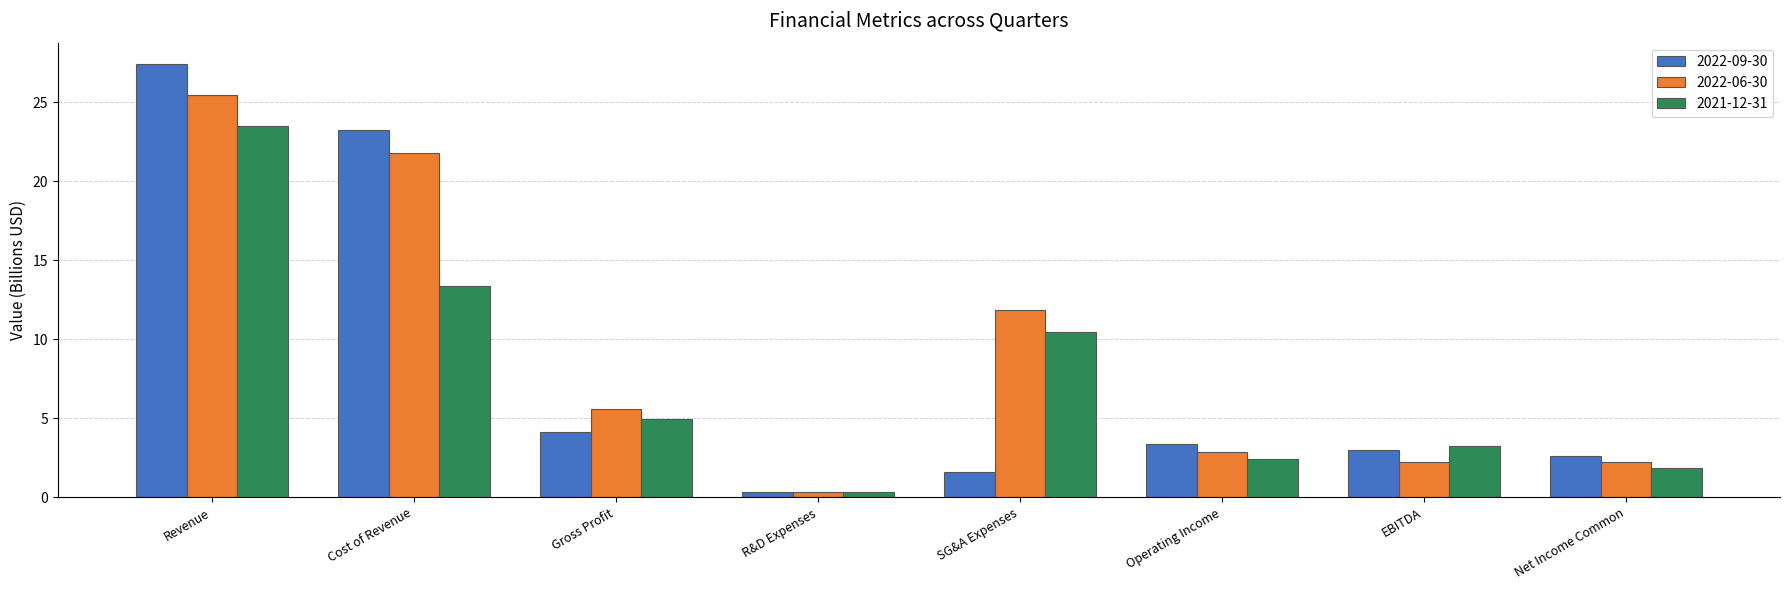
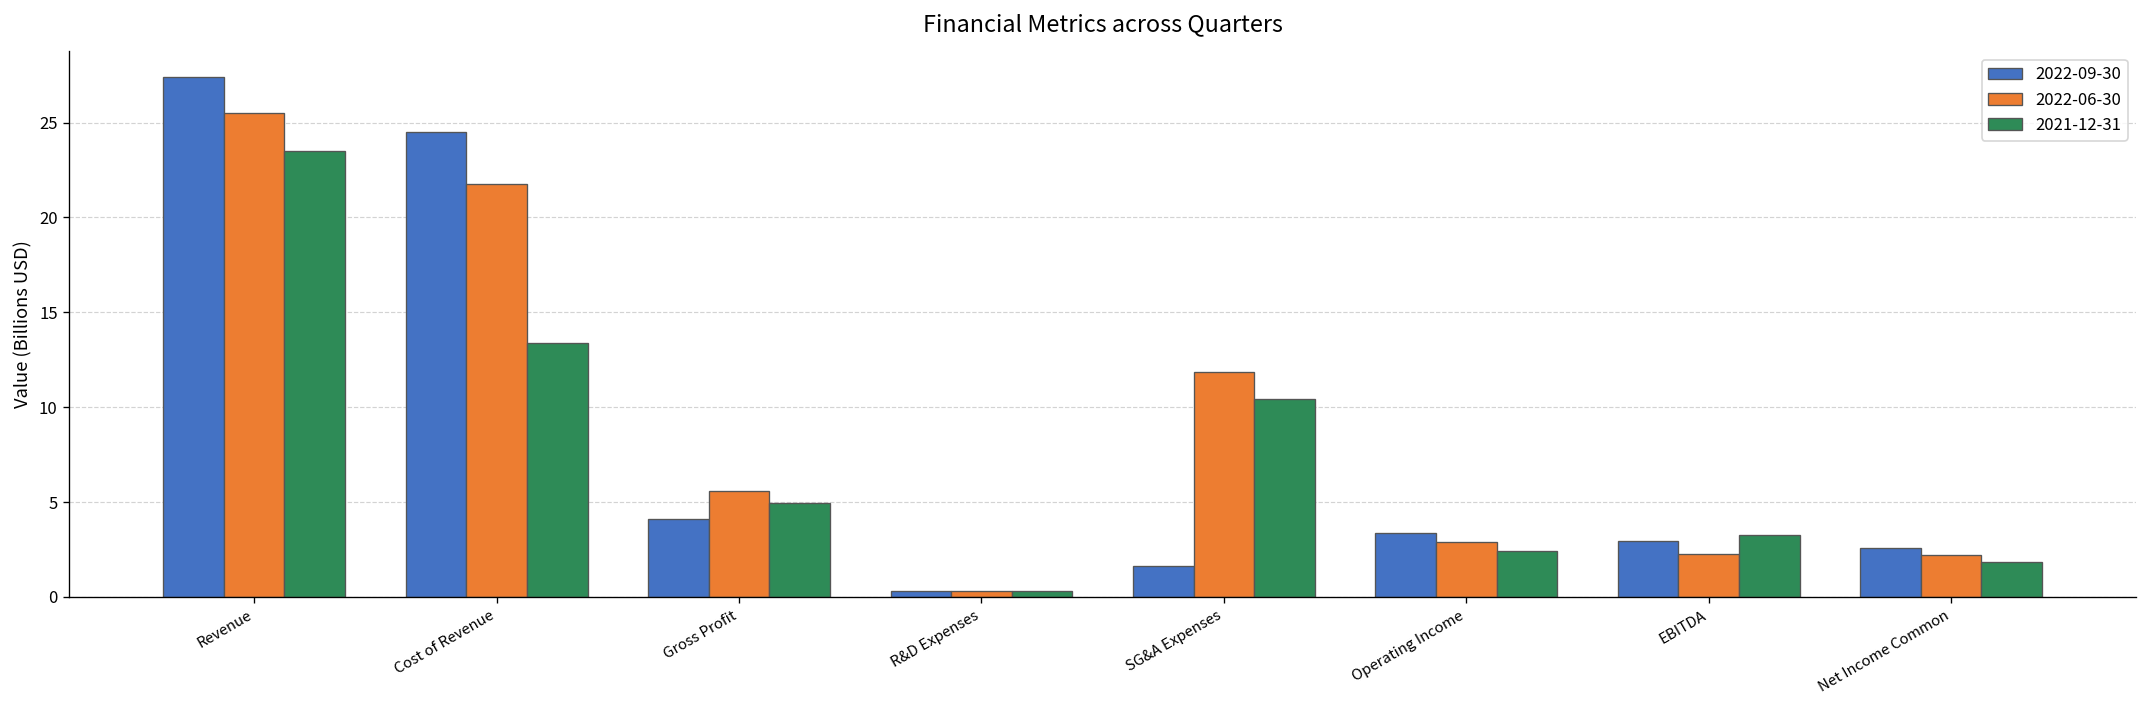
2022-09-30, Cost of Revenue: 23.3 -> 24.5
